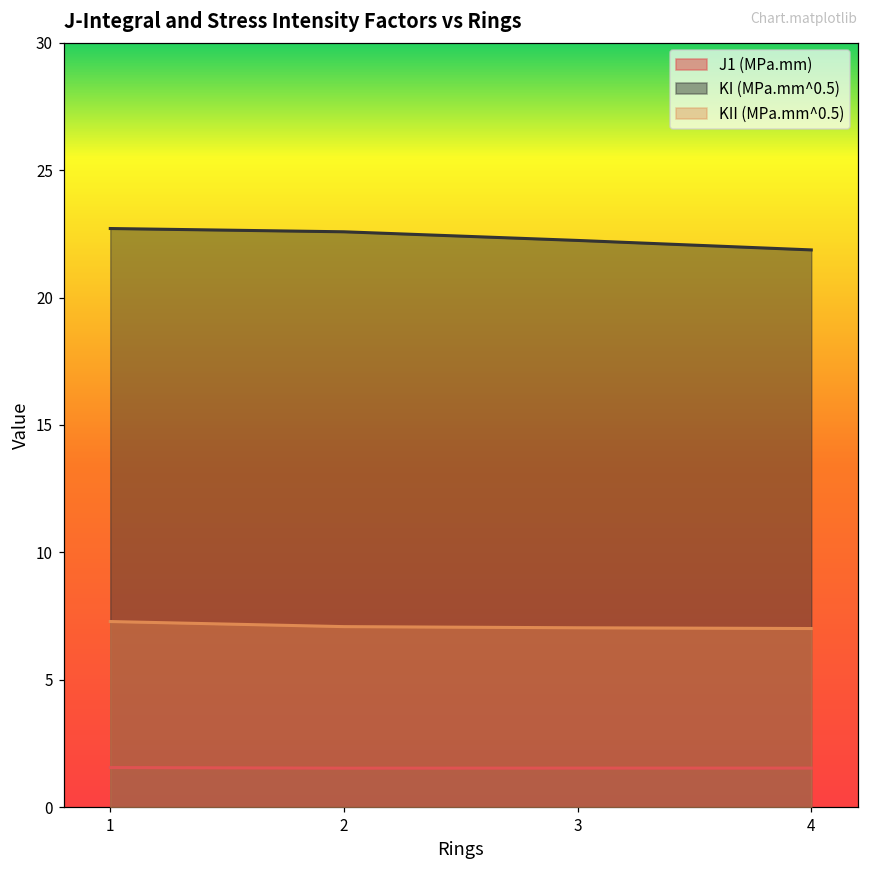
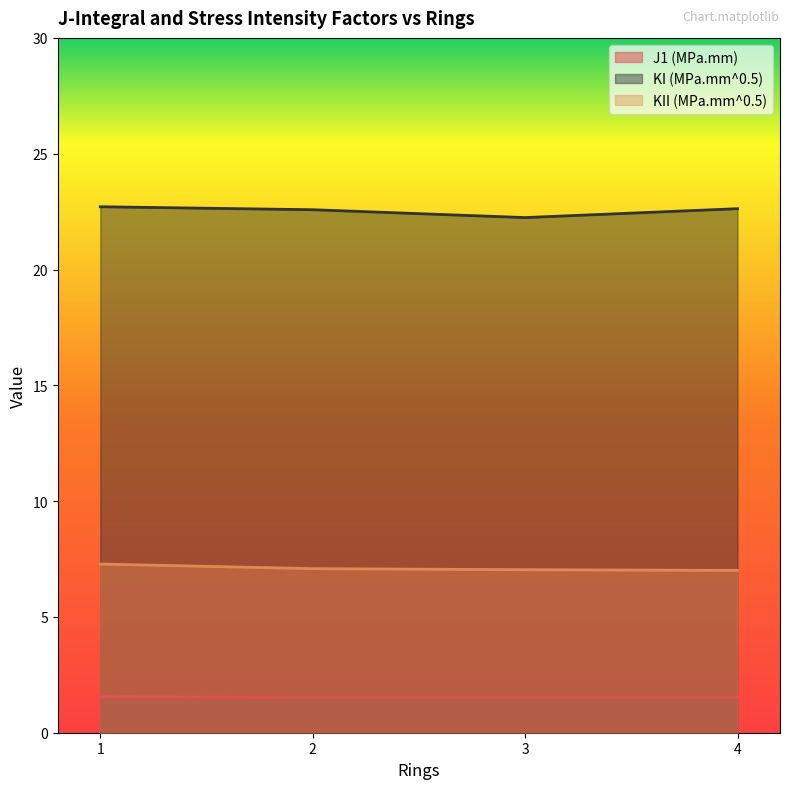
KI (MPa.mm^0.5), 4: 21.9 -> 22.6
